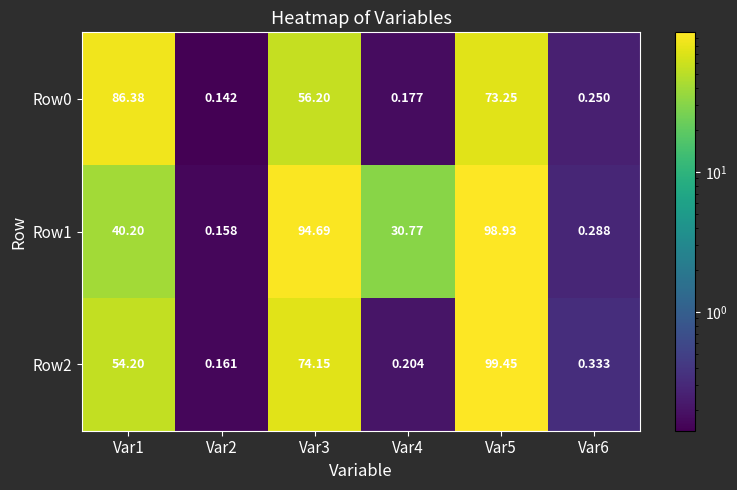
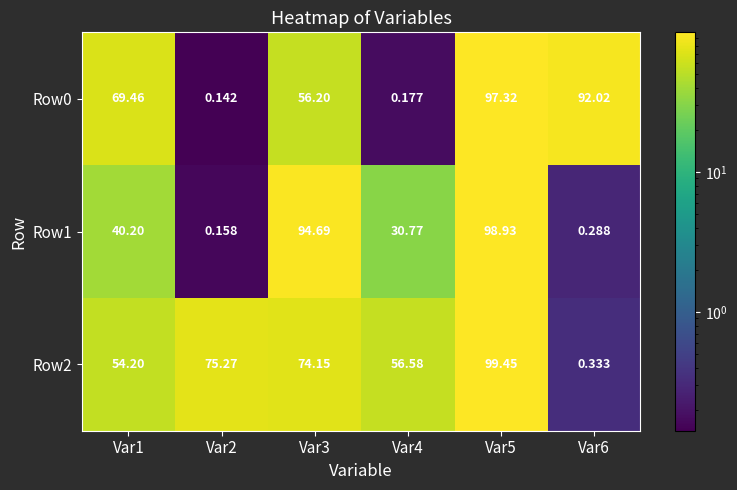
Row0, Var1: 86.38 -> 69.46
Row0, Var5: 73.25 -> 97.32
Row0, Var6: 0.250 -> 92.02
Row2, Var2: 0.161 -> 75.27
Row2, Var4: 0.204 -> 56.58
